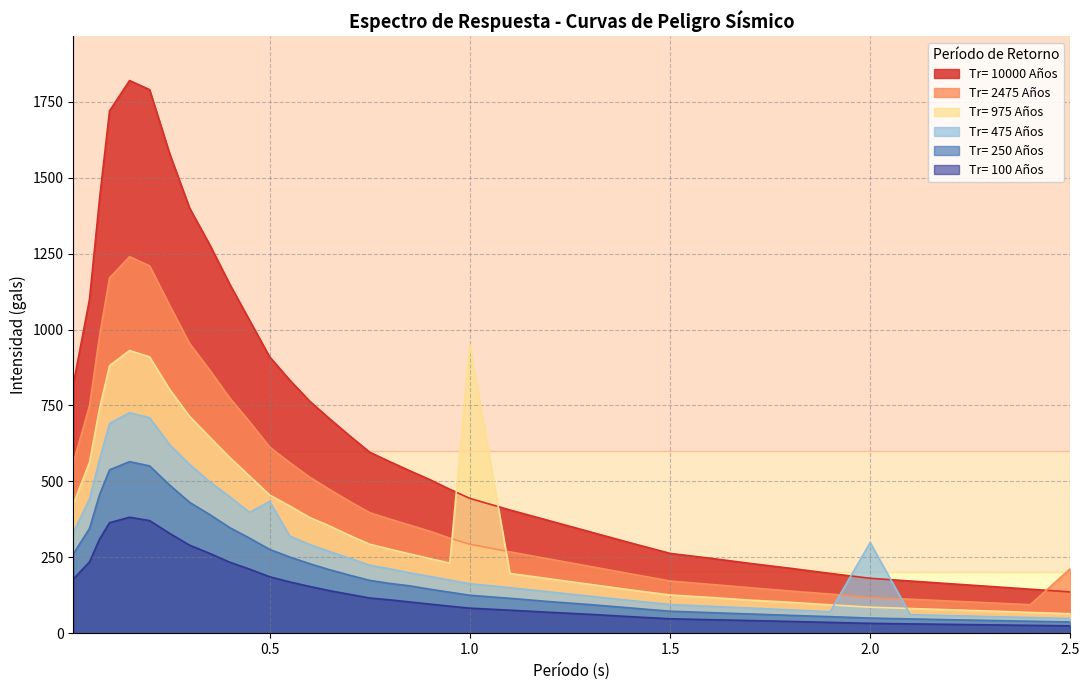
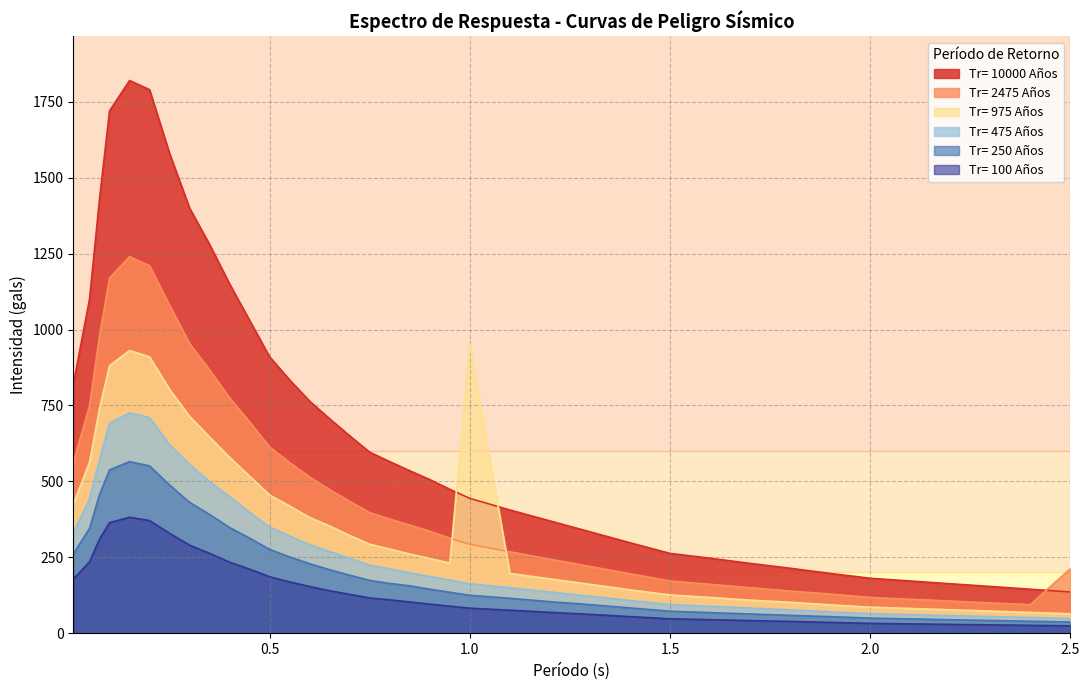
Tr= 475 Años, 0.5: 430 -> 350
Tr= 475 Años, 2.0: 300 -> 60
